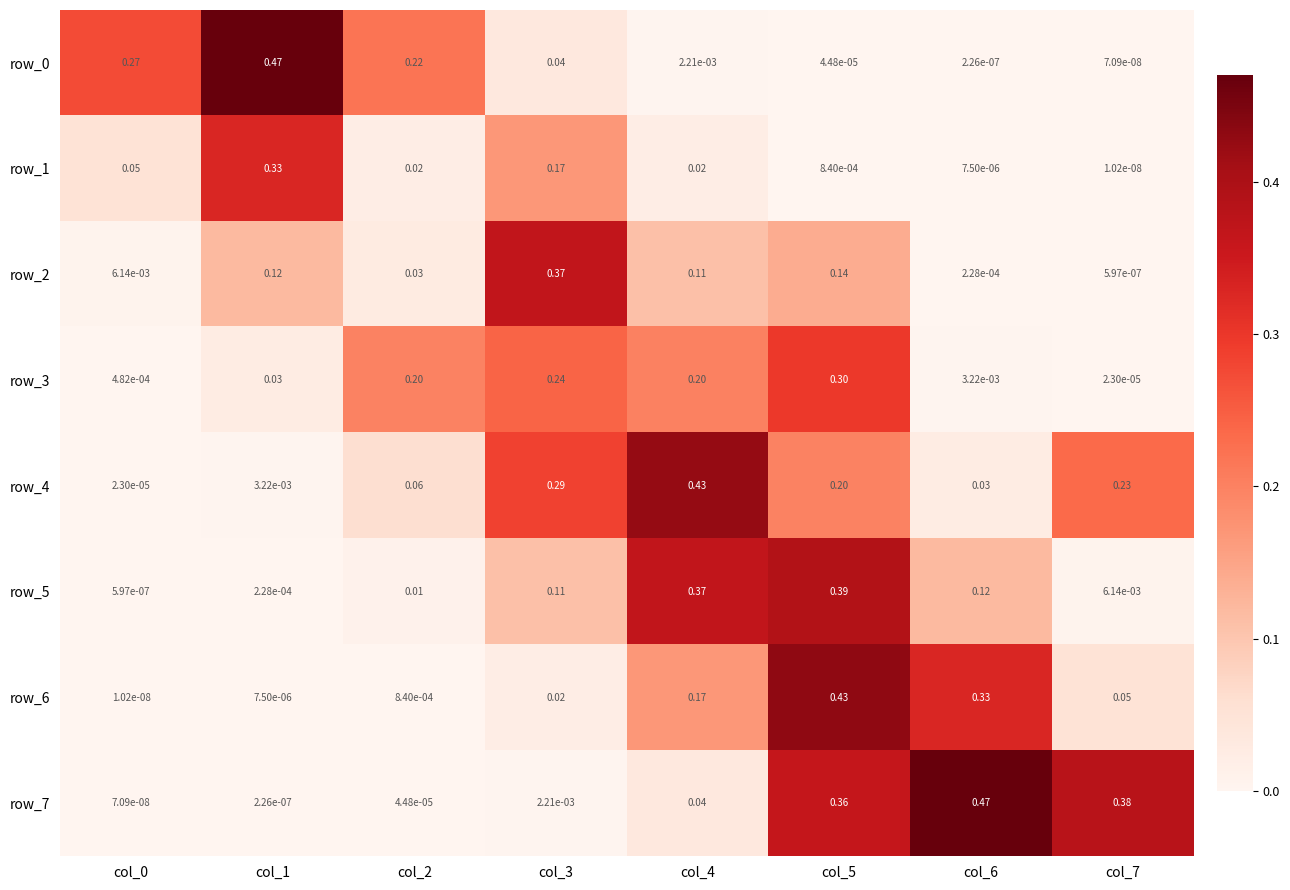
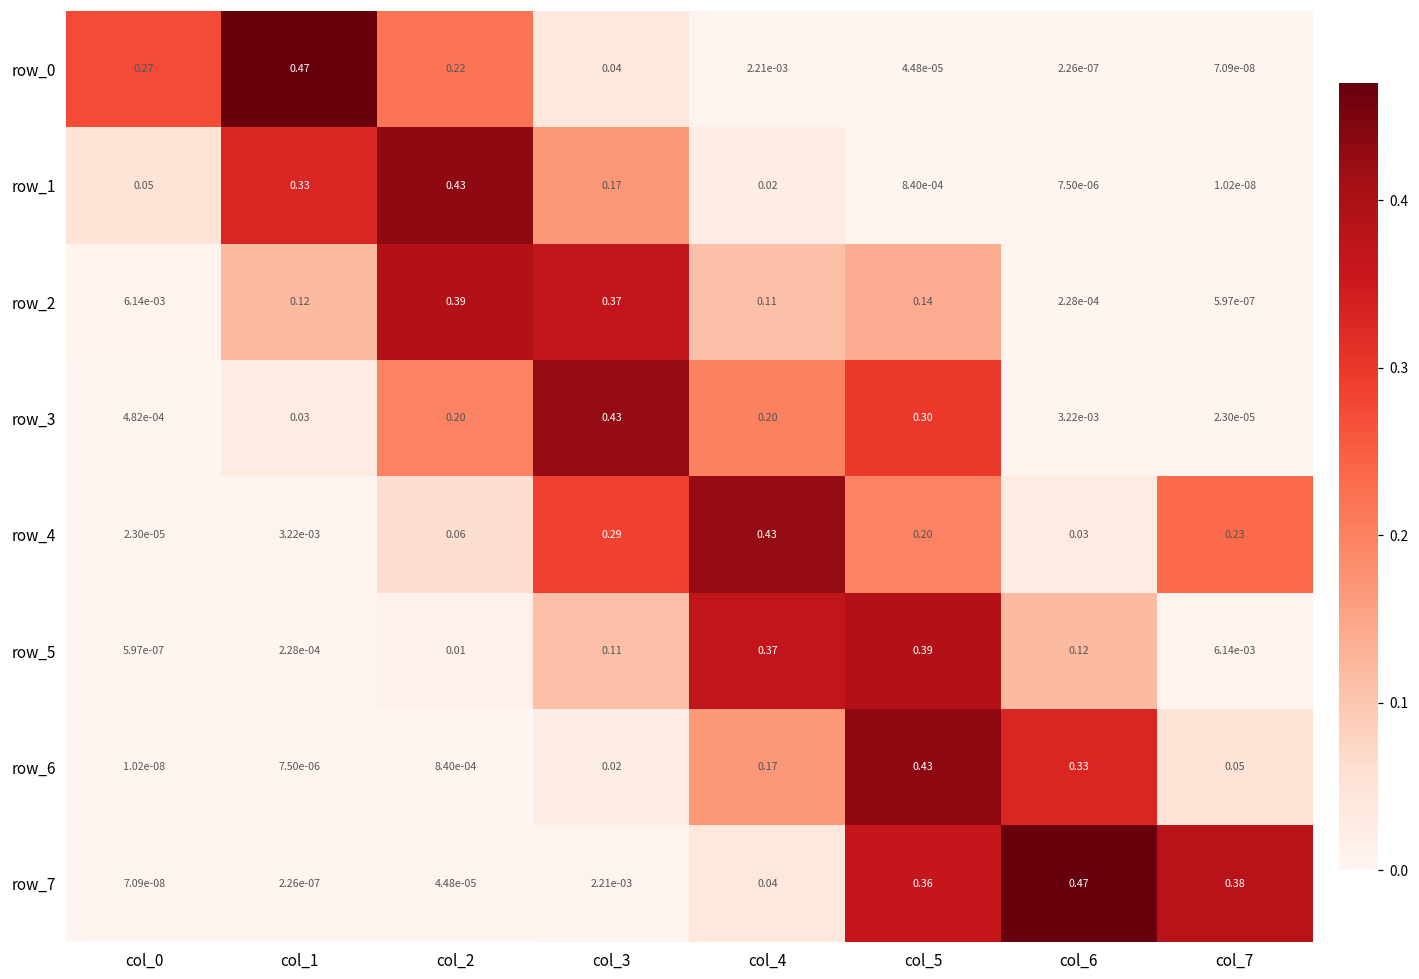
row_1, col_2: 0.02 -> 0.43
row_2, col_2: 0.03 -> 0.39
row_3, col_3: 0.24 -> 0.43
